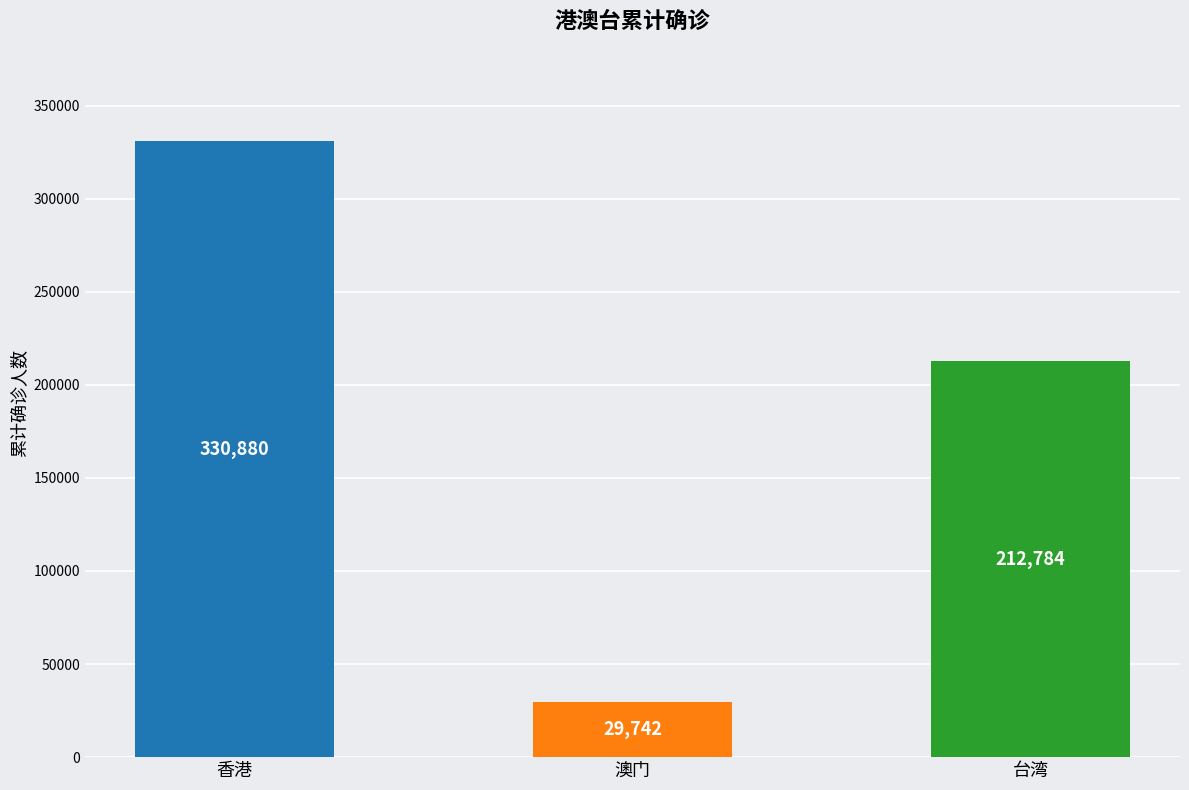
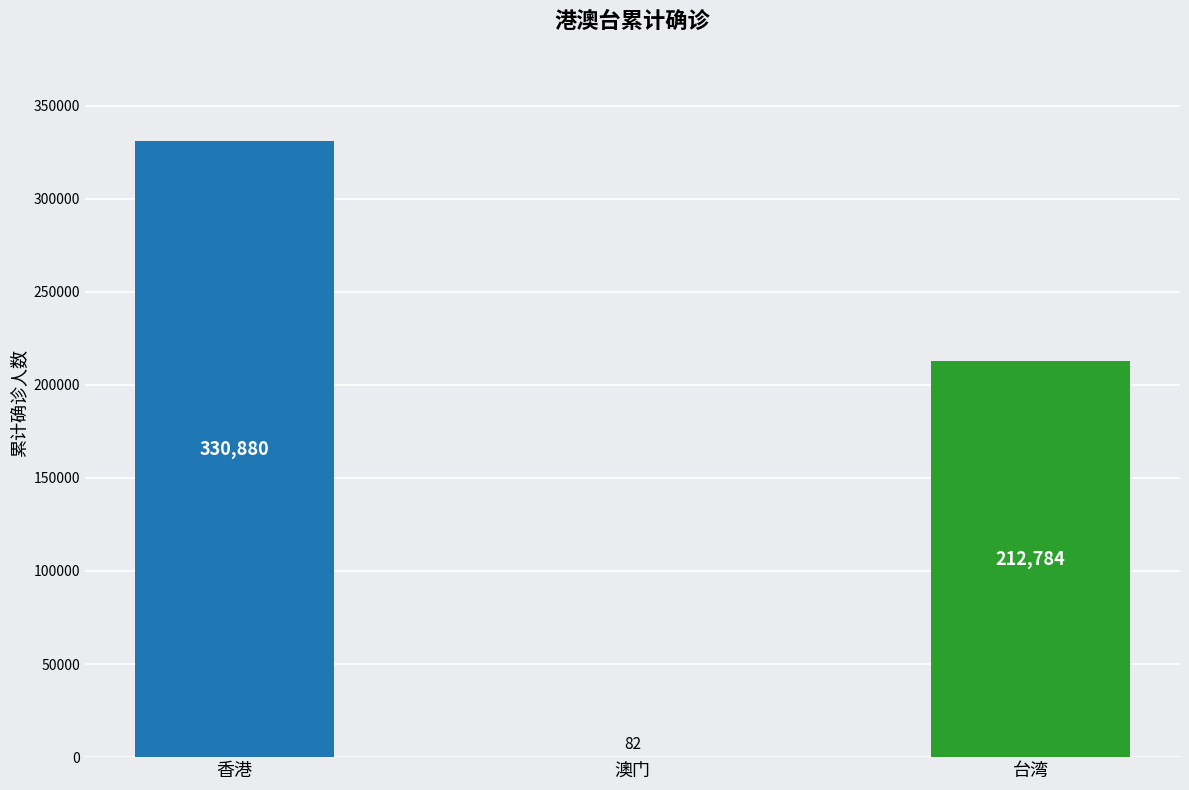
澳门: 29,742 -> 82
